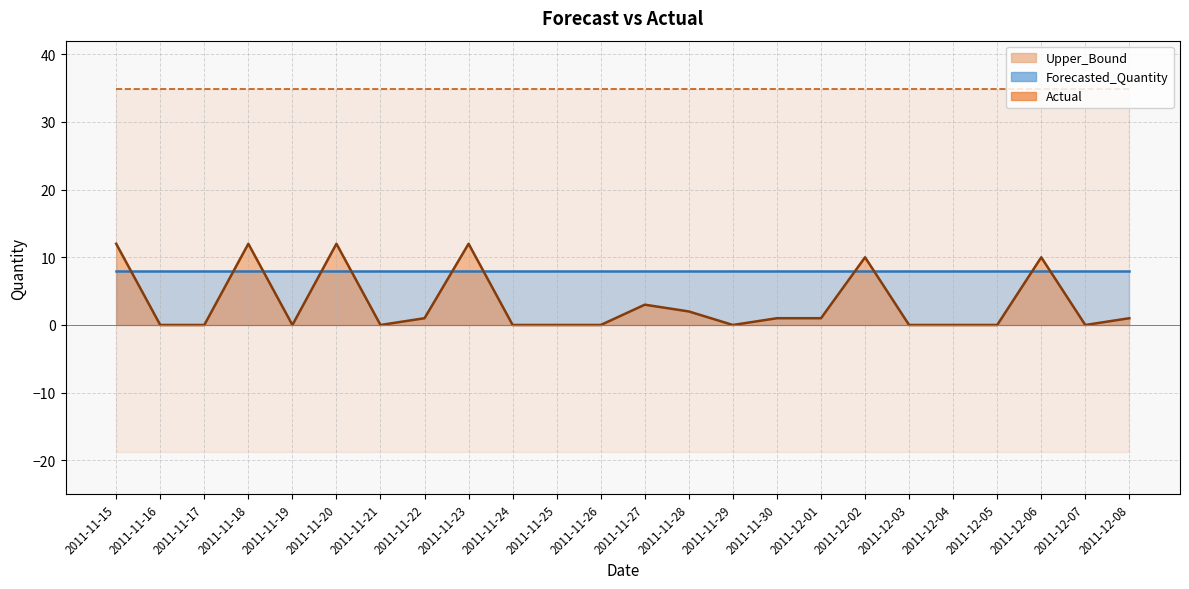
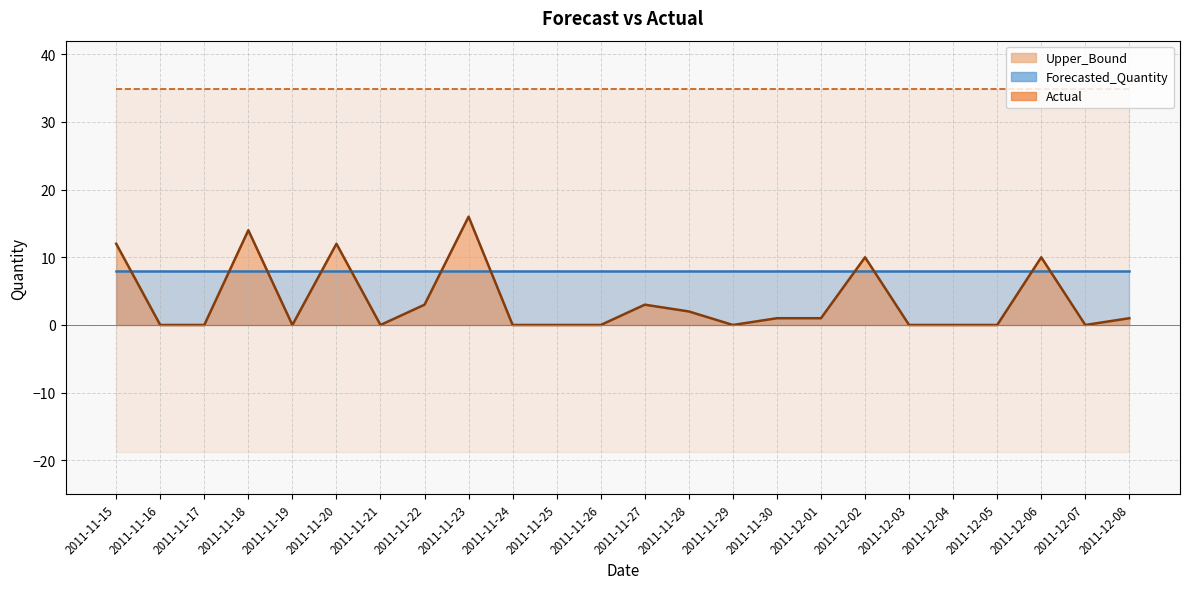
Actual, 2011-11-18: 12 -> 14
Actual, 2011-11-22: 1 -> 3
Actual, 2011-11-23: 12 -> 16
